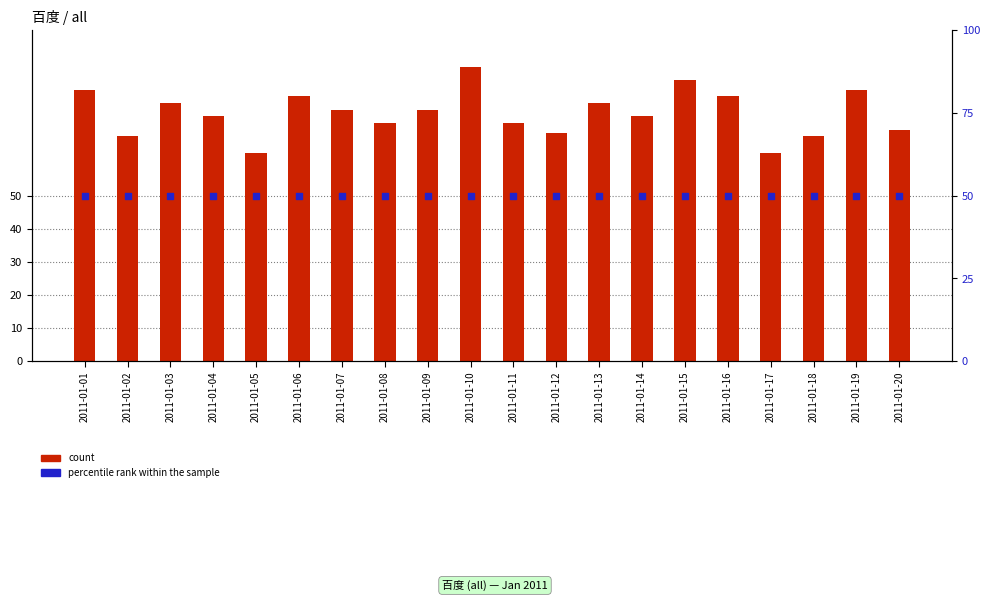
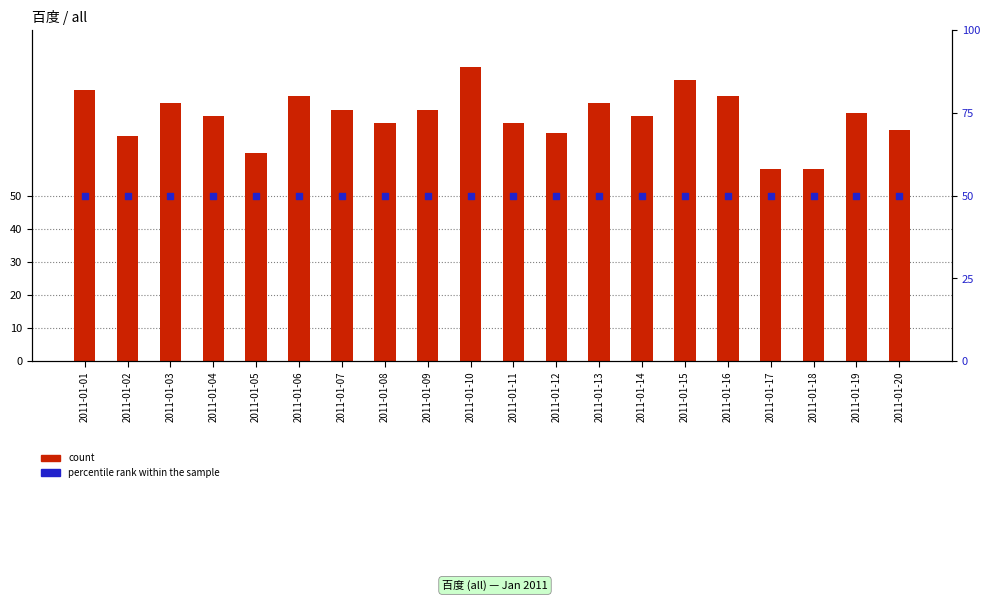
count, 2011-01-17: 63 -> 58
count, 2011-01-18: 68 -> 58
count, 2011-01-19: 82 -> 75
